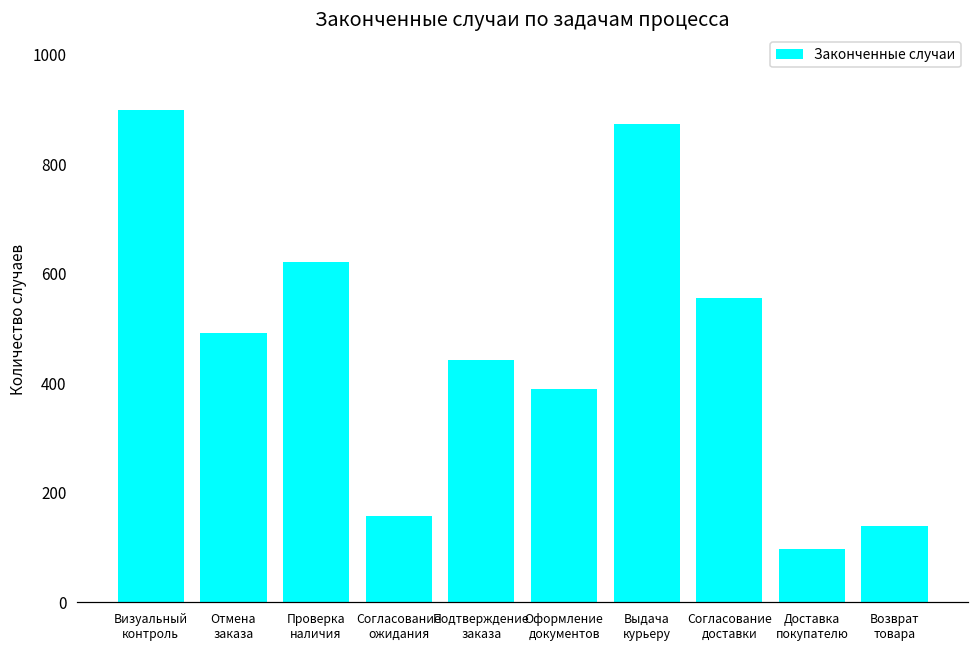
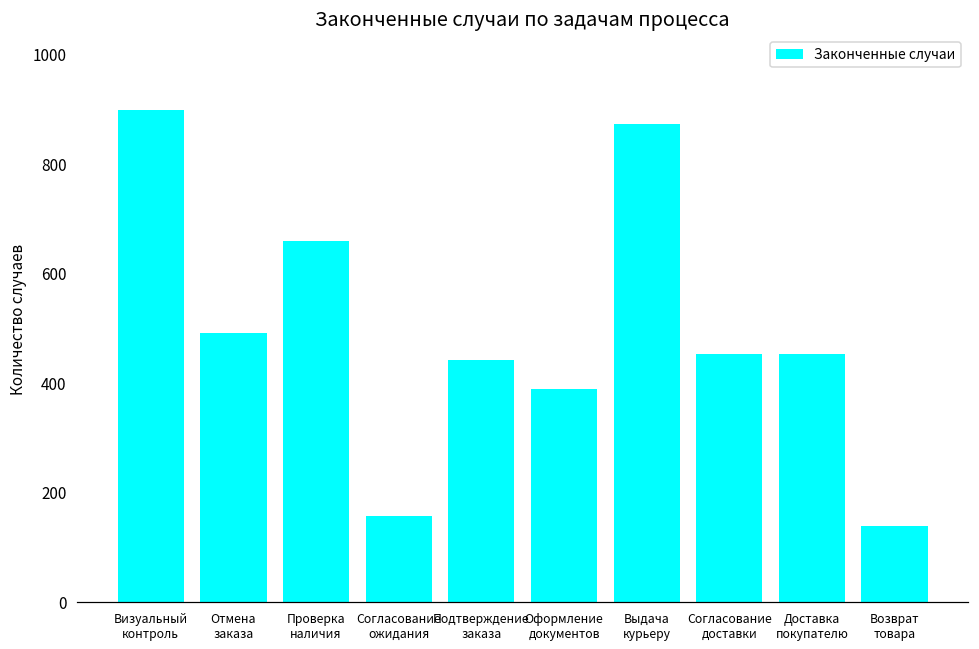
Проверка наличия: 620 -> 660
Согласование доставки: 560 -> 450
Доставка покупателю: 100 -> 450
